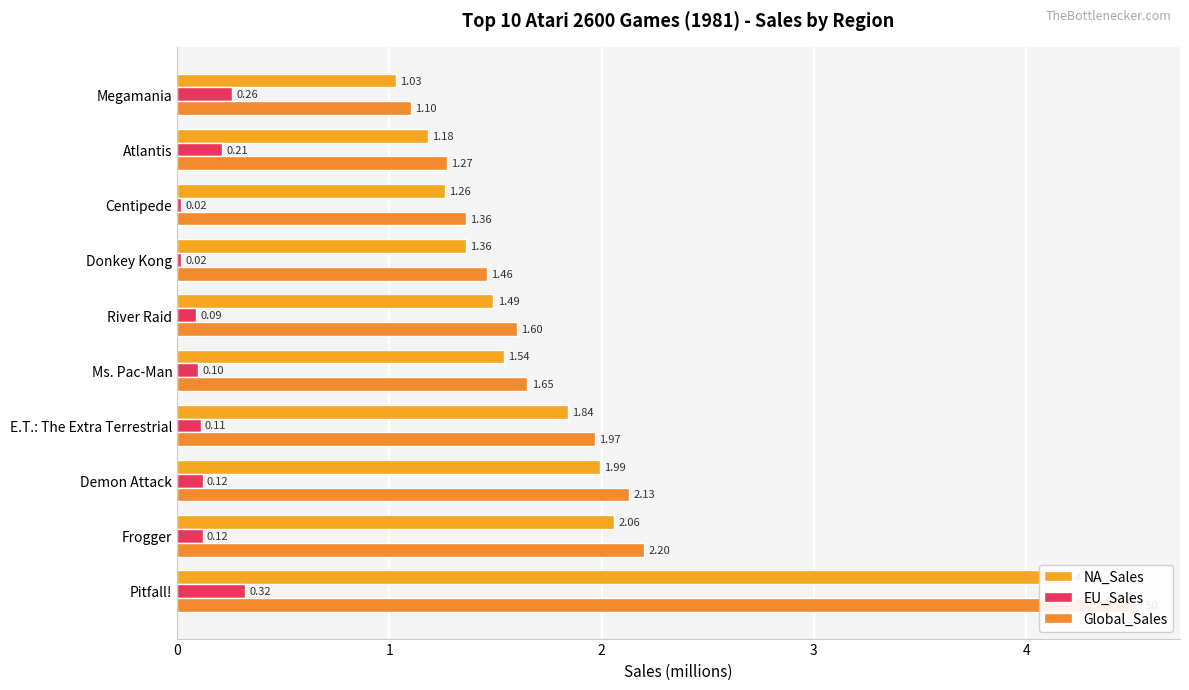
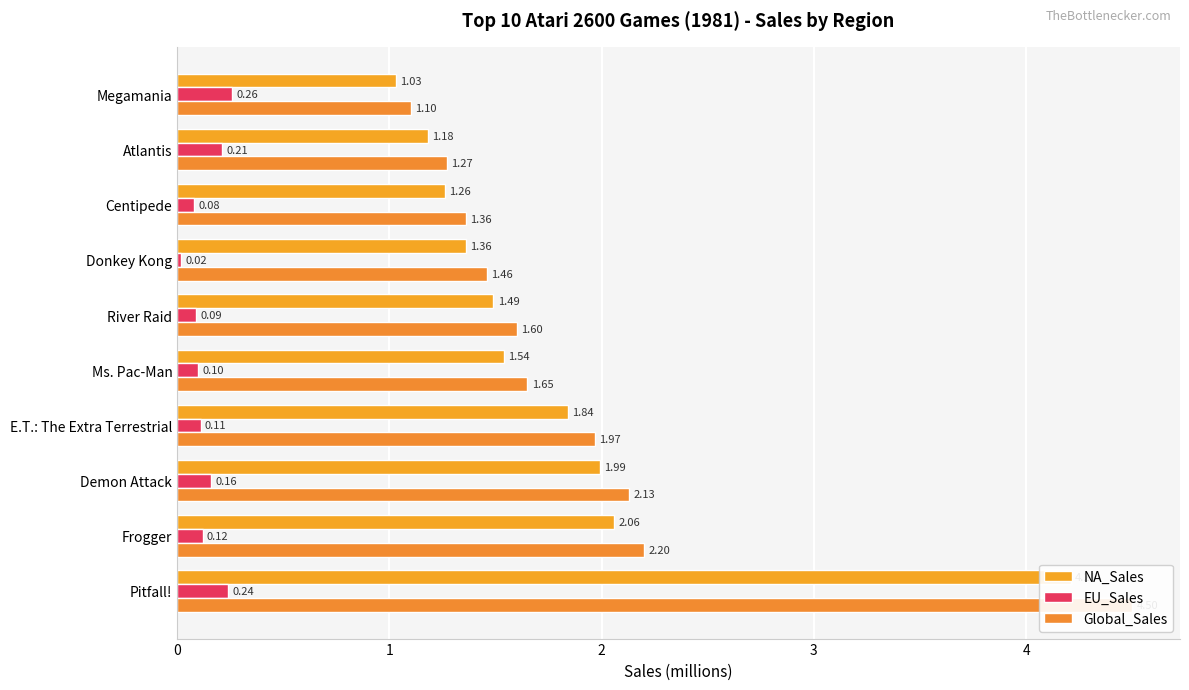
EU_Sales, Centipede: 0.02 -> 0.08
EU_Sales, Demon Attack: 0.12 -> 0.16
EU_Sales, Pitfall!: 0.32 -> 0.24
